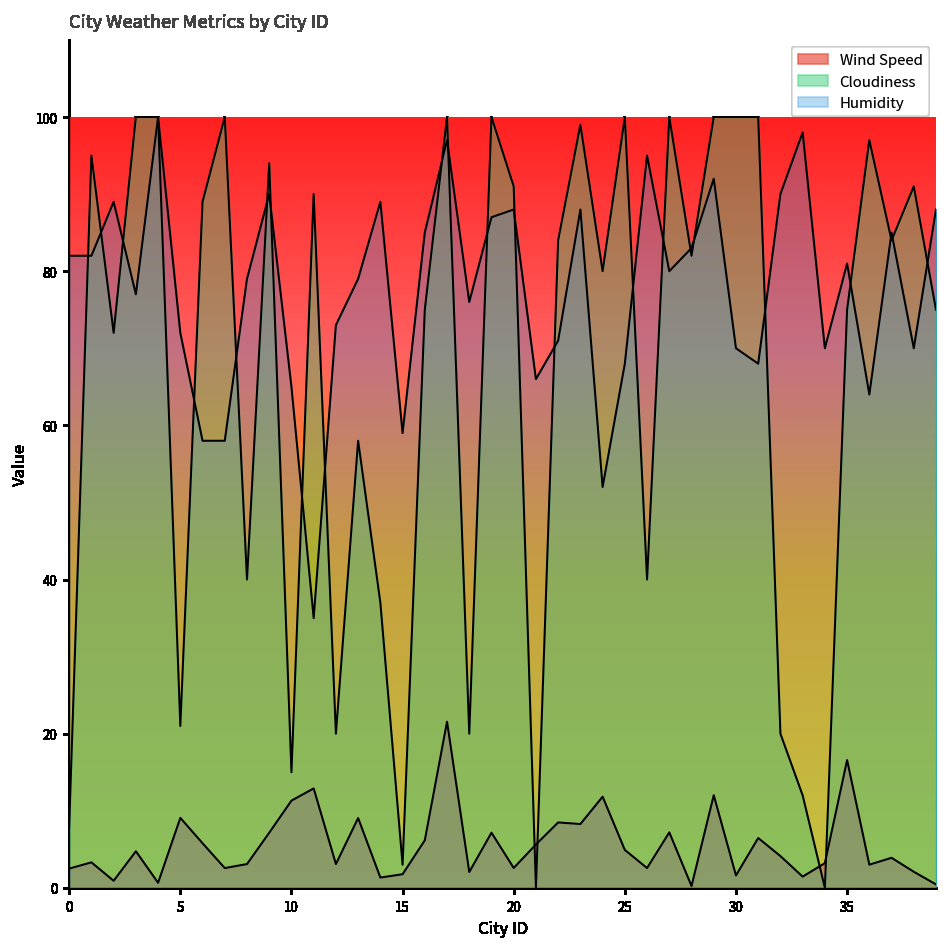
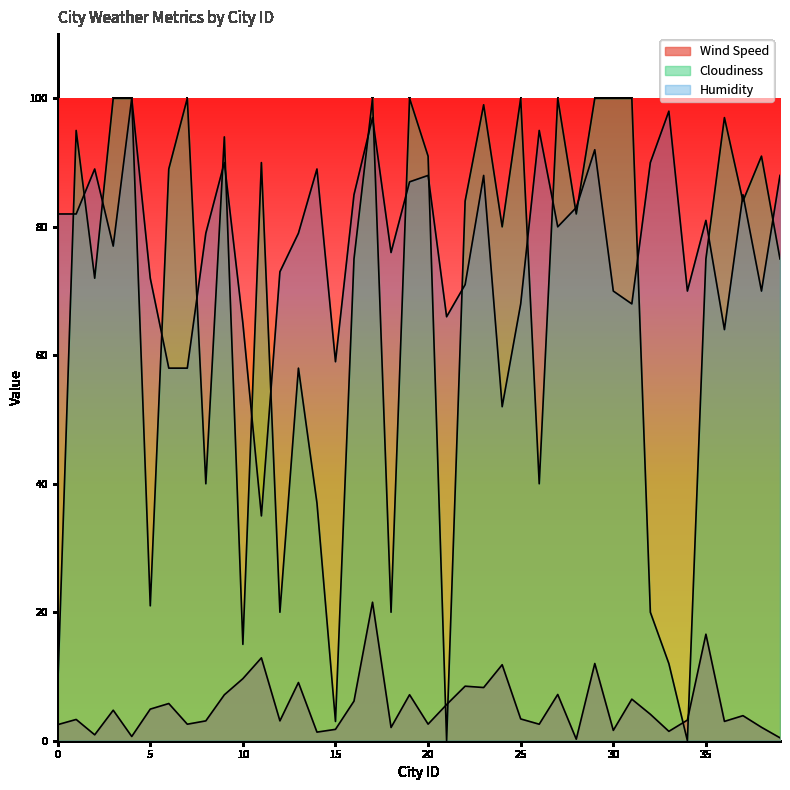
Wind Speed, 5: 9 -> 5
Wind Speed, 10: 11 -> 10
Wind Speed, 25: 5 -> 3
